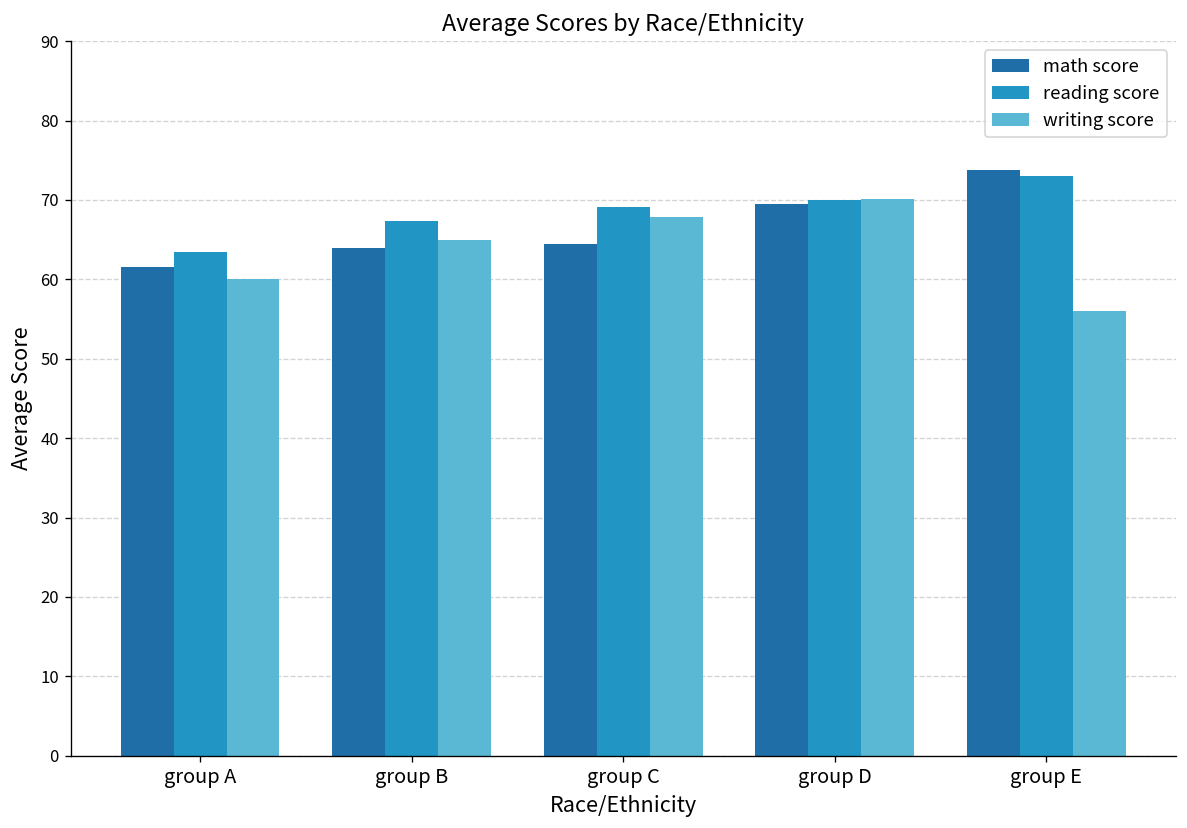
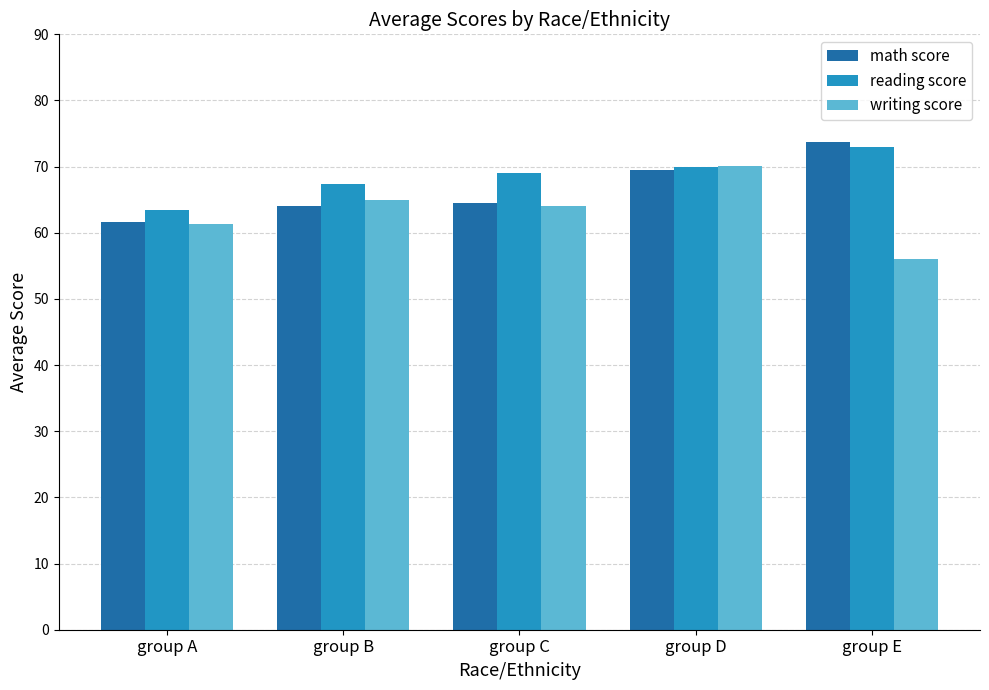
writing score, group A: 60 -> 61
writing score, group C: 68 -> 64
